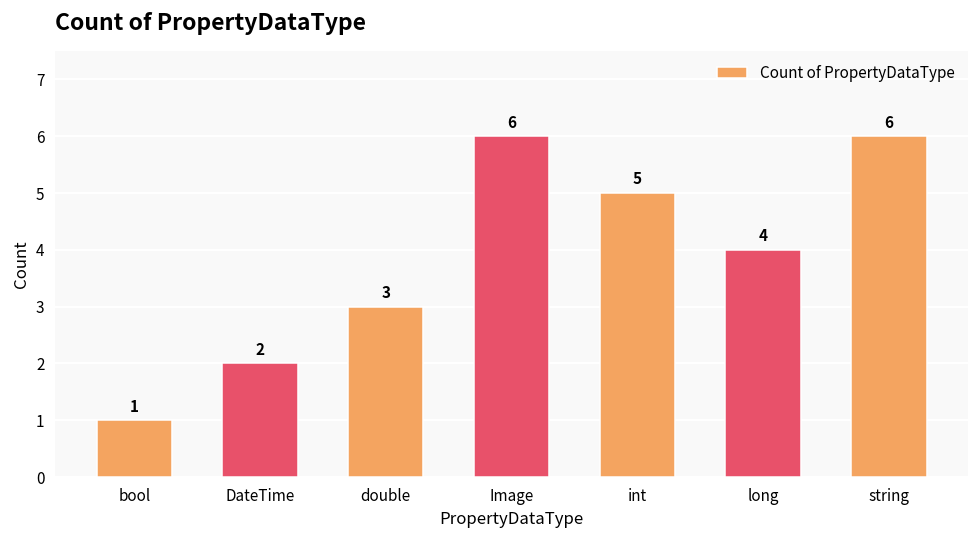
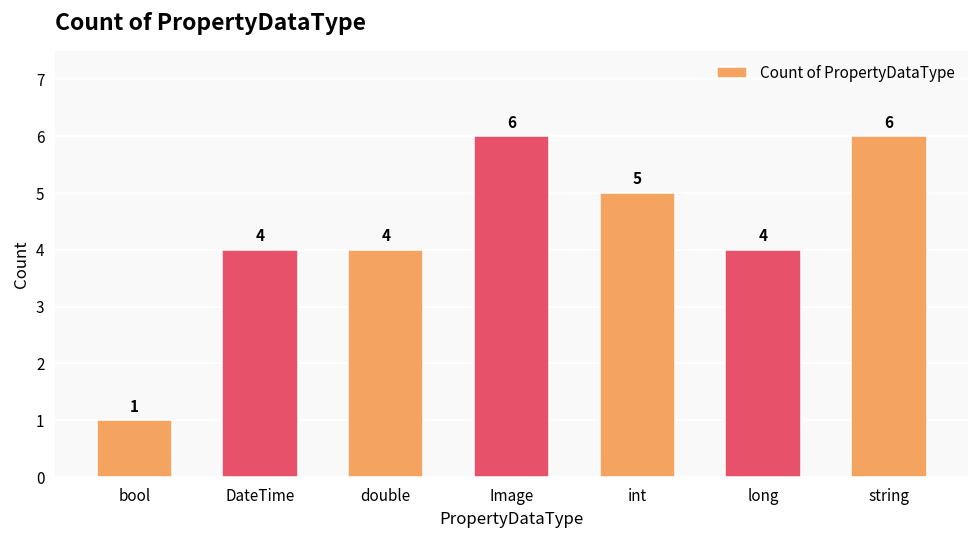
DateTime: 2 -> 4
double: 3 -> 4
